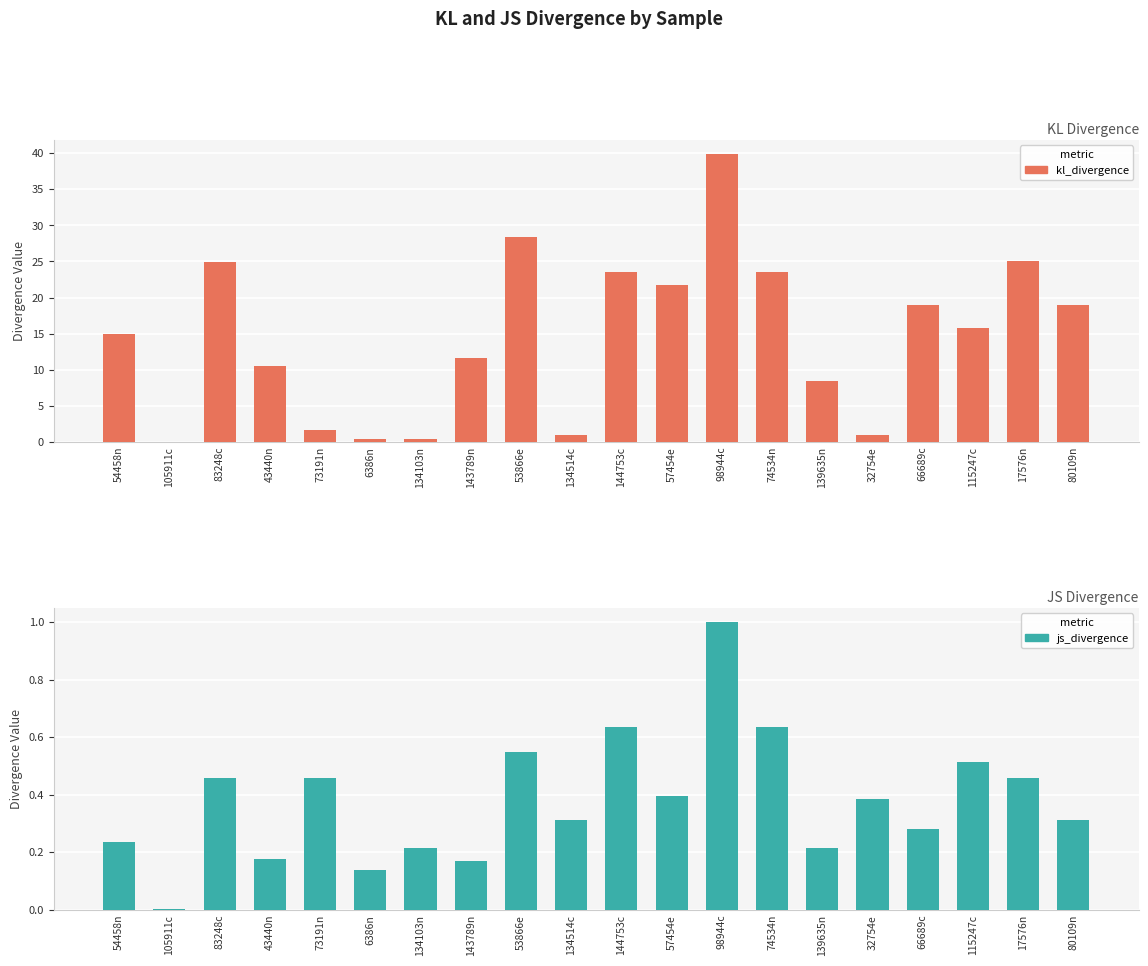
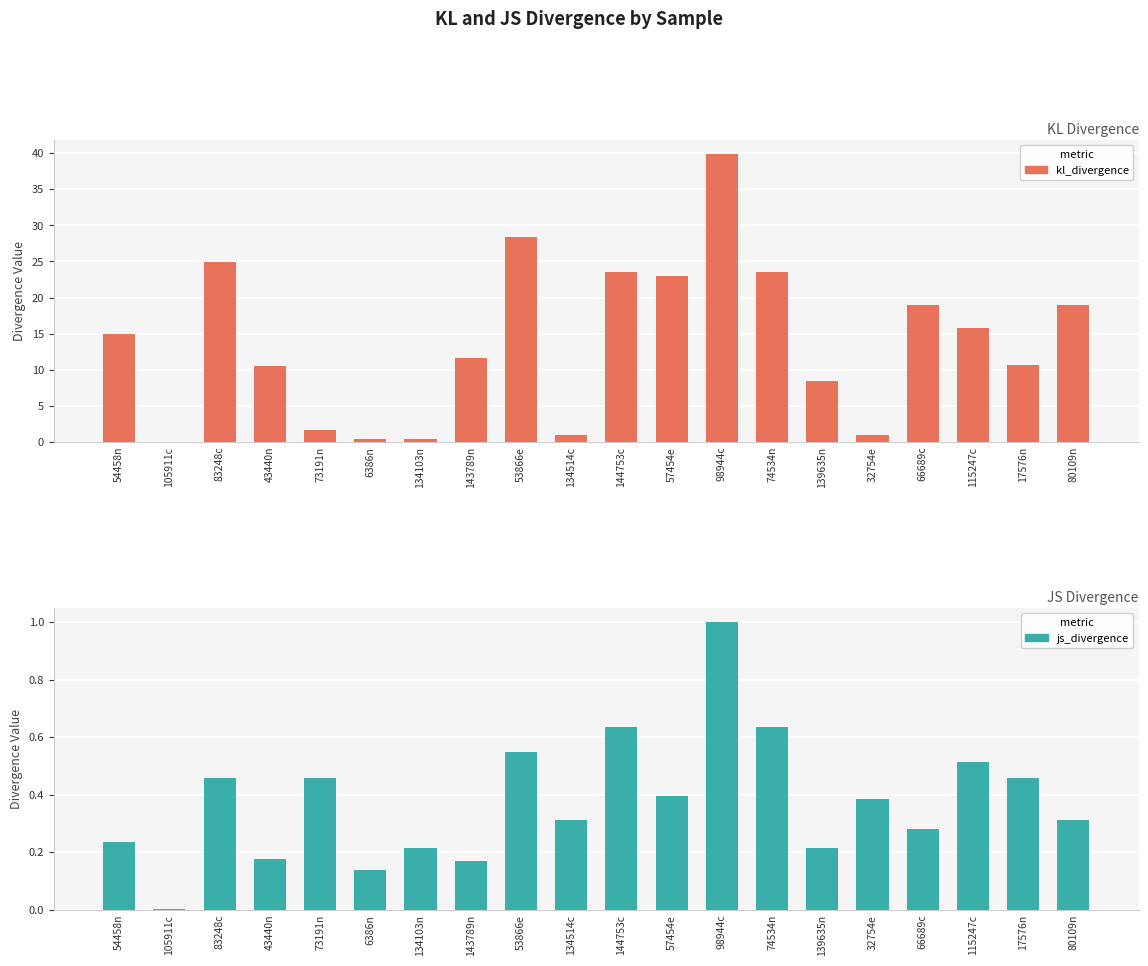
KL Divergence, 57454e: 22 -> 23
KL Divergence, 17576n: 25 -> 11
